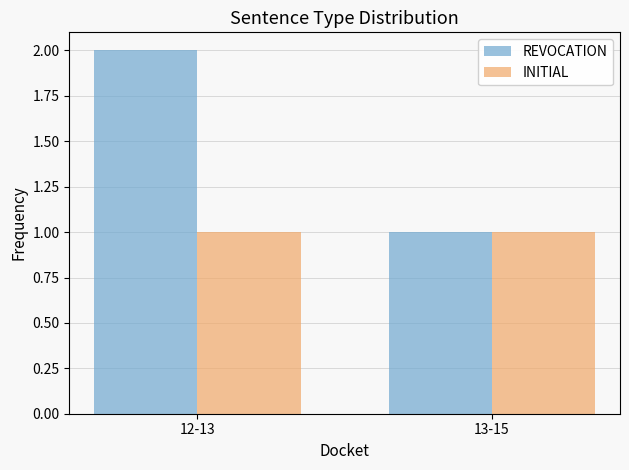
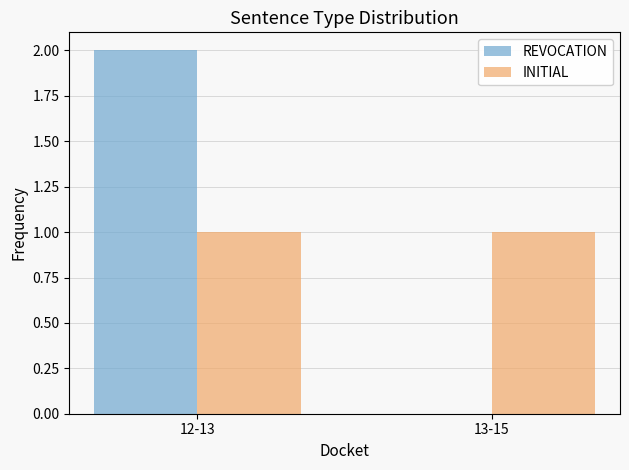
REVOCATION, 13-15: 1 -> 0
